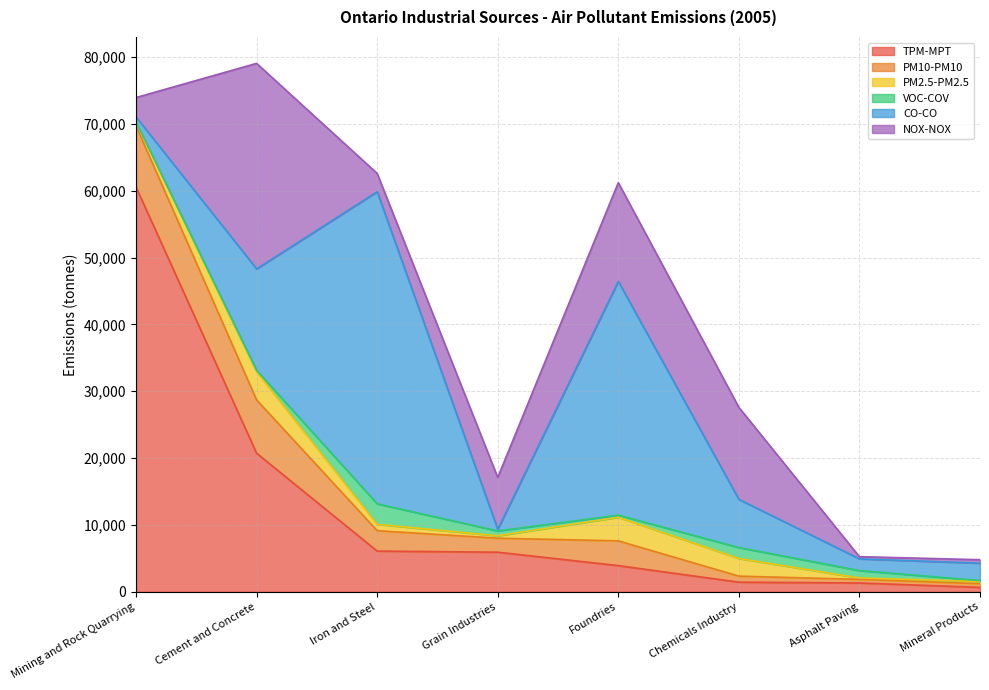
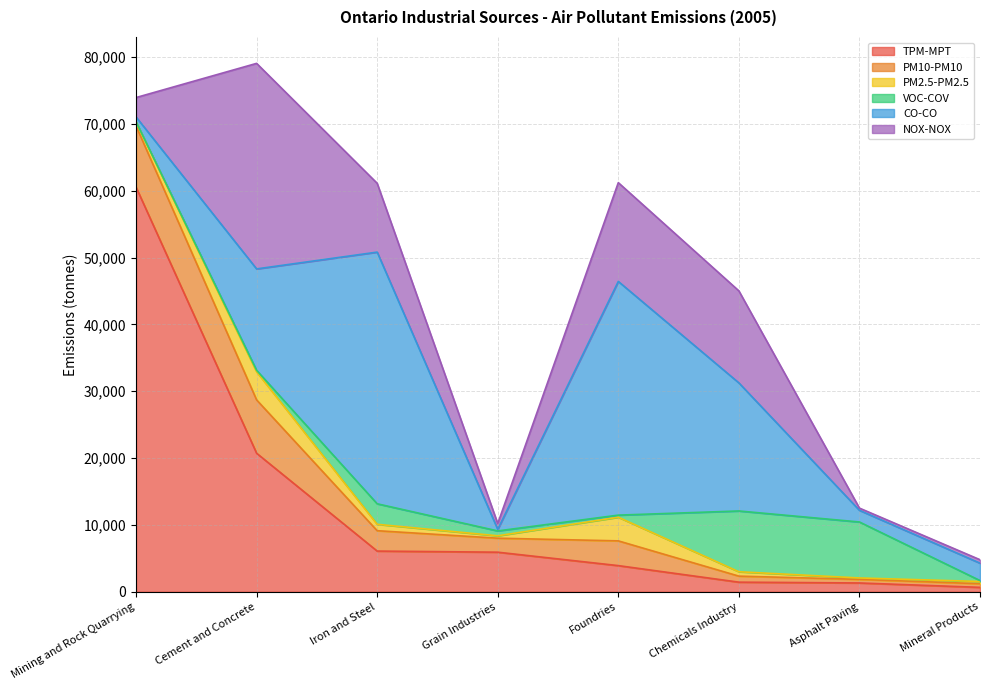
CO-CO, Iron and Steel: 47,000 -> 38,000
NOX-NOX, Iron and Steel: 3,000 -> 10,000
NOX-NOX, Grain Industries: 8,000 -> 1,000
PM2.5-PM2.5, Chemicals Industry: 3,000 -> 1,000
VOC-COV, Chemicals Industry: 2,000 -> 9,000
CO-CO, Chemicals Industry: 7,000 -> 19,000
VOC-COV, Asphalt Paving: 1,000 -> 8,000
